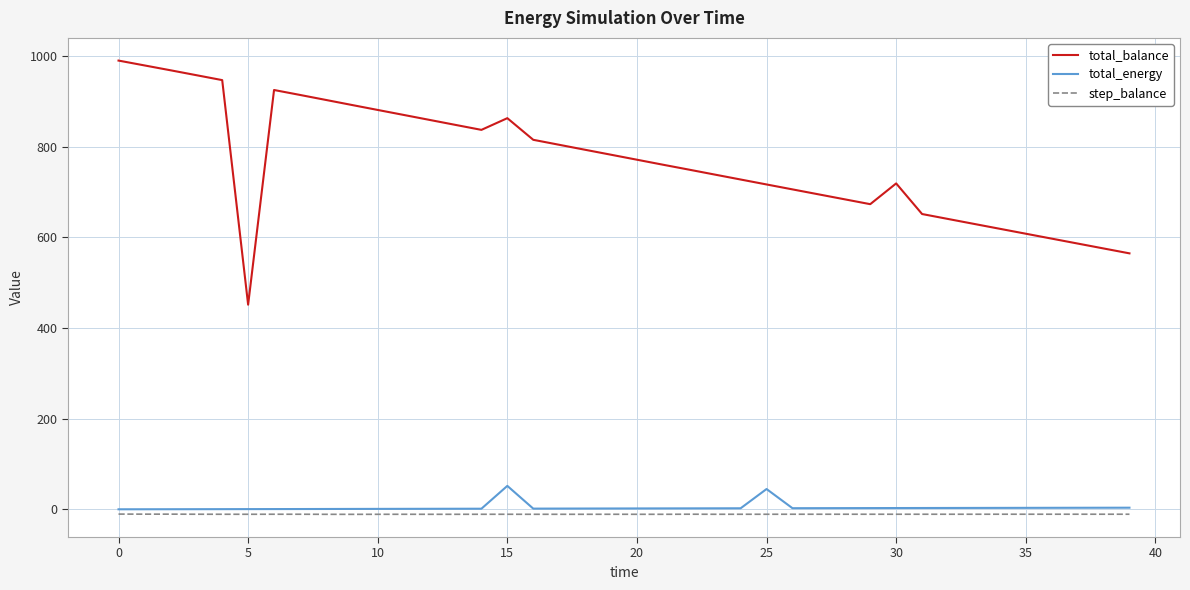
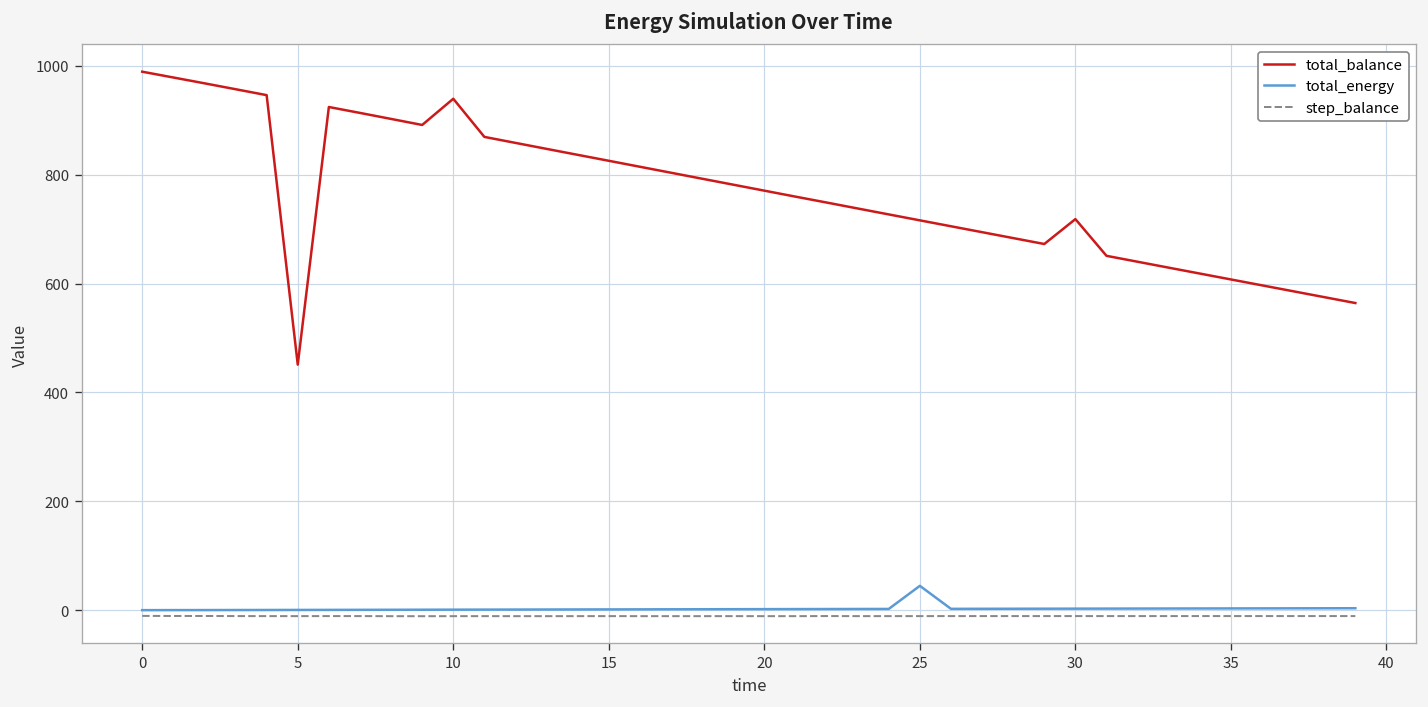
total_balance, 10: 880 -> 940
total_balance, 15: 860 -> 830
total_energy, 15: 50 -> 0
